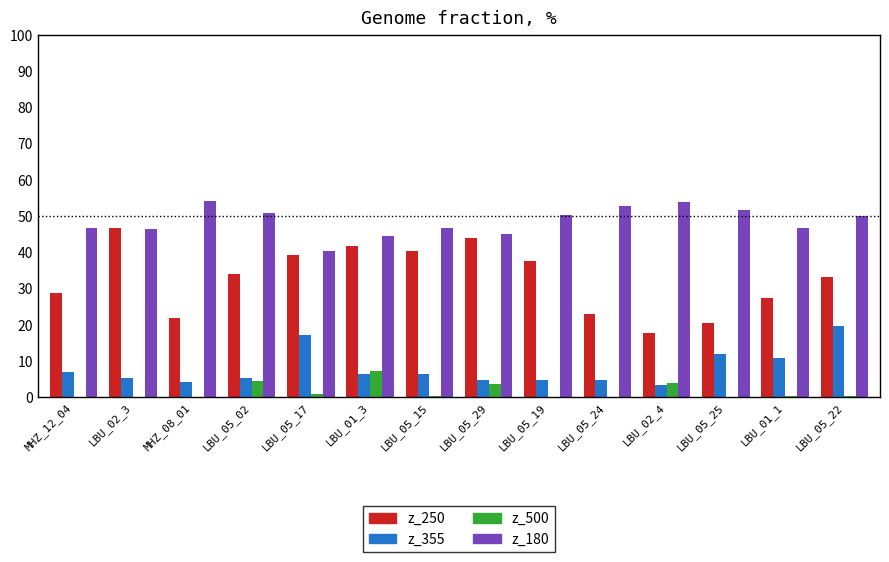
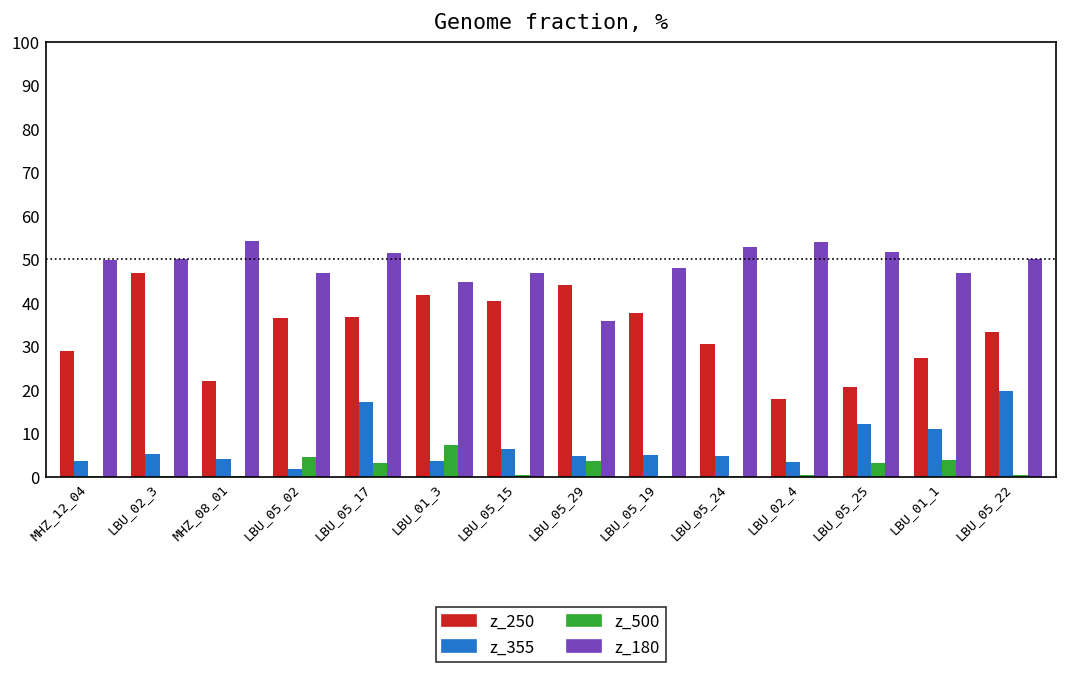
z_355, MHZ_12_04: 7 -> 4
z_180, MHZ_12_04: 47 -> 50
z_180, LBU_02_3: 46 -> 50
z_250, LBU_05_02: 34 -> 37
z_355, LBU_05_02: 5 -> 2
z_180, LBU_05_02: 51 -> 47
z_250, LBU_05_17: 39 -> 37
z_500, LBU_05_17: 1 -> 3
z_180, LBU_05_17: 40 -> 51
z_355, LBU_01_3: 6 -> 4
z_180, LBU_05_29: 45 -> 36
z_180, LBU_05_19: 50 -> 48
z_250, LBU_05_24: 23 -> 30
z_500, LBU_02_4: 4 -> 0
z_500, LBU_05_25: 0 -> 3
z_500, LBU_01_1: 0 -> 4
